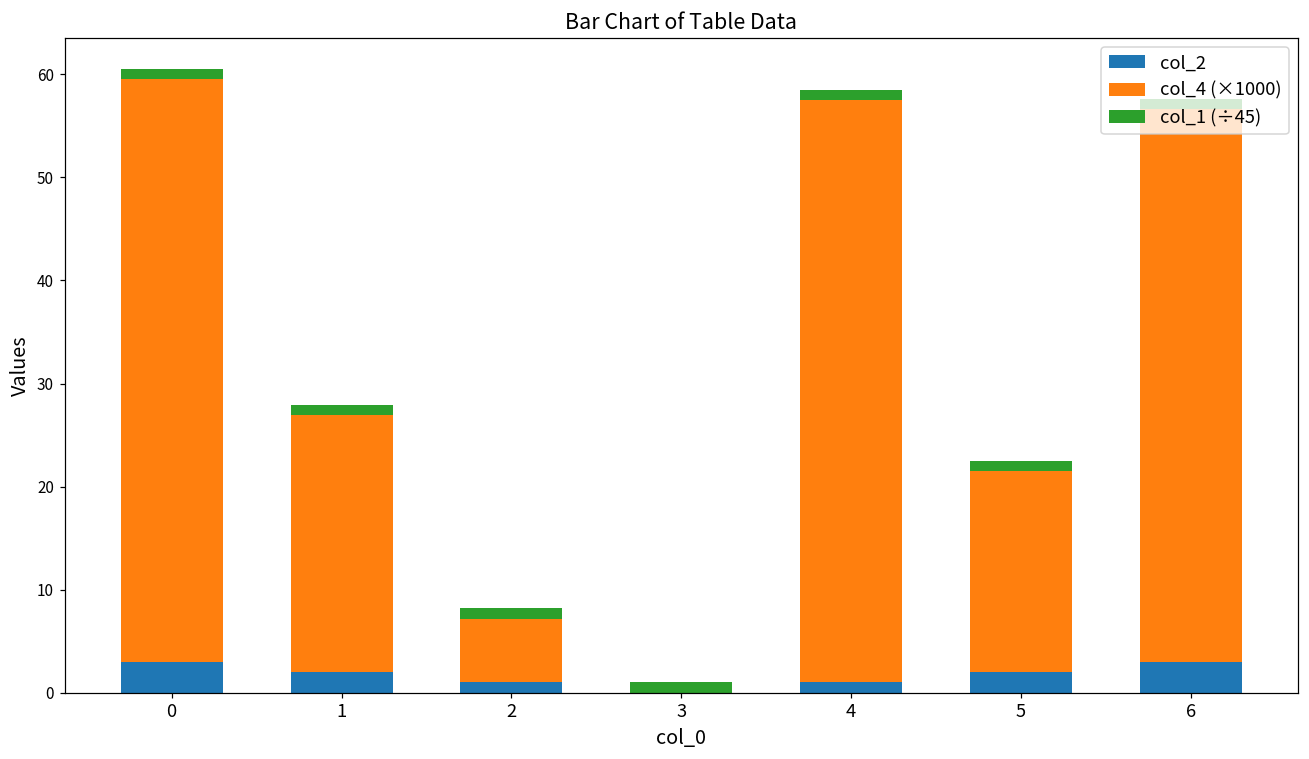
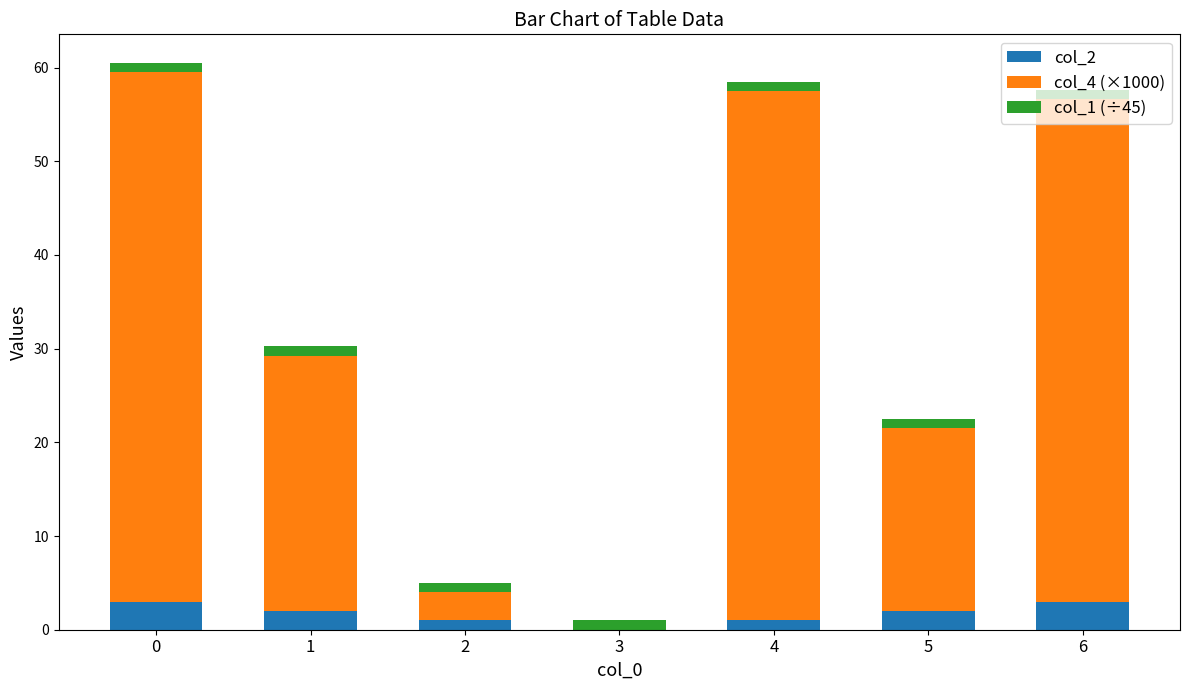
col_4 (×1000), 1: 25 -> 27
col_4 (×1000), 2: 6 -> 3
